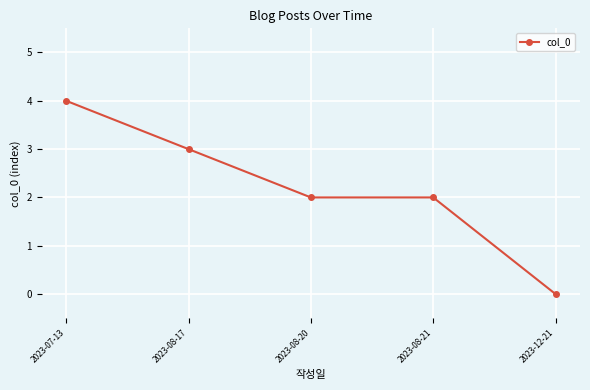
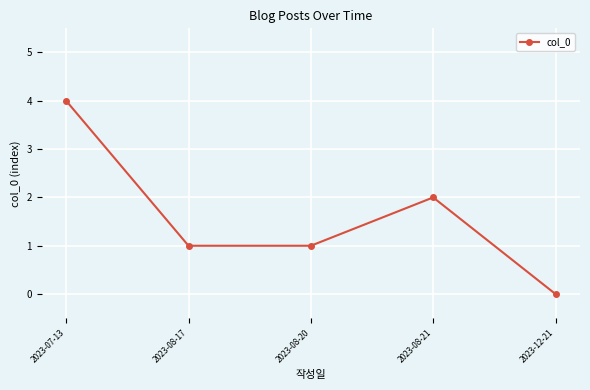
2023-08-17: 3 -> 1
2023-08-20: 2 -> 1
